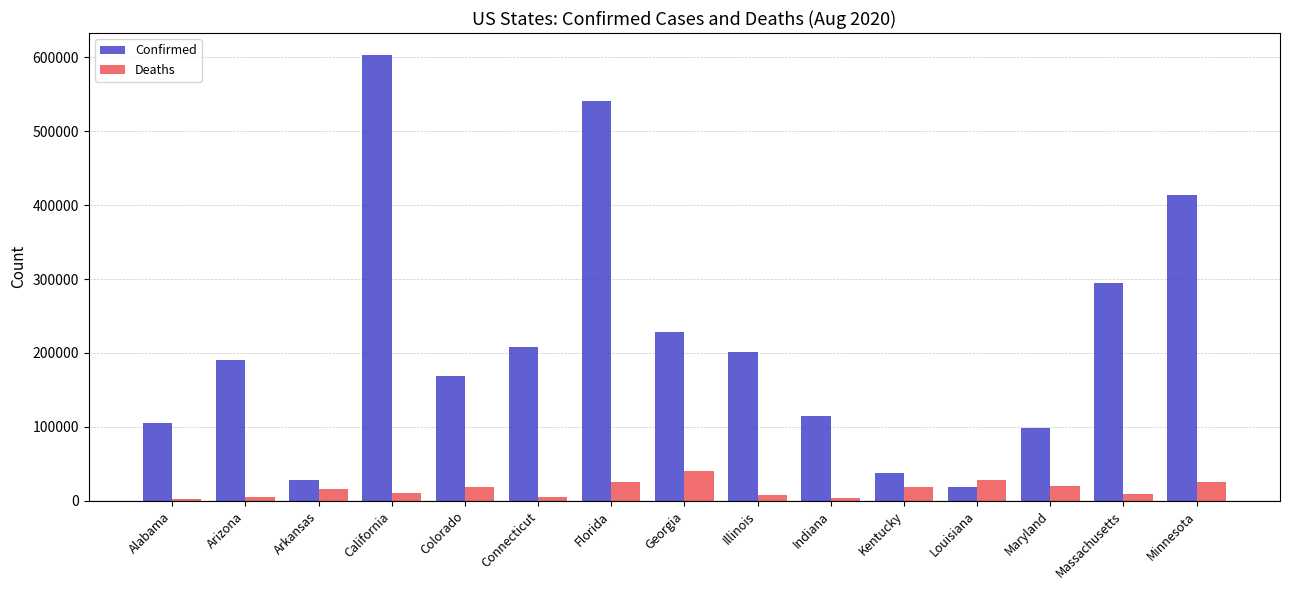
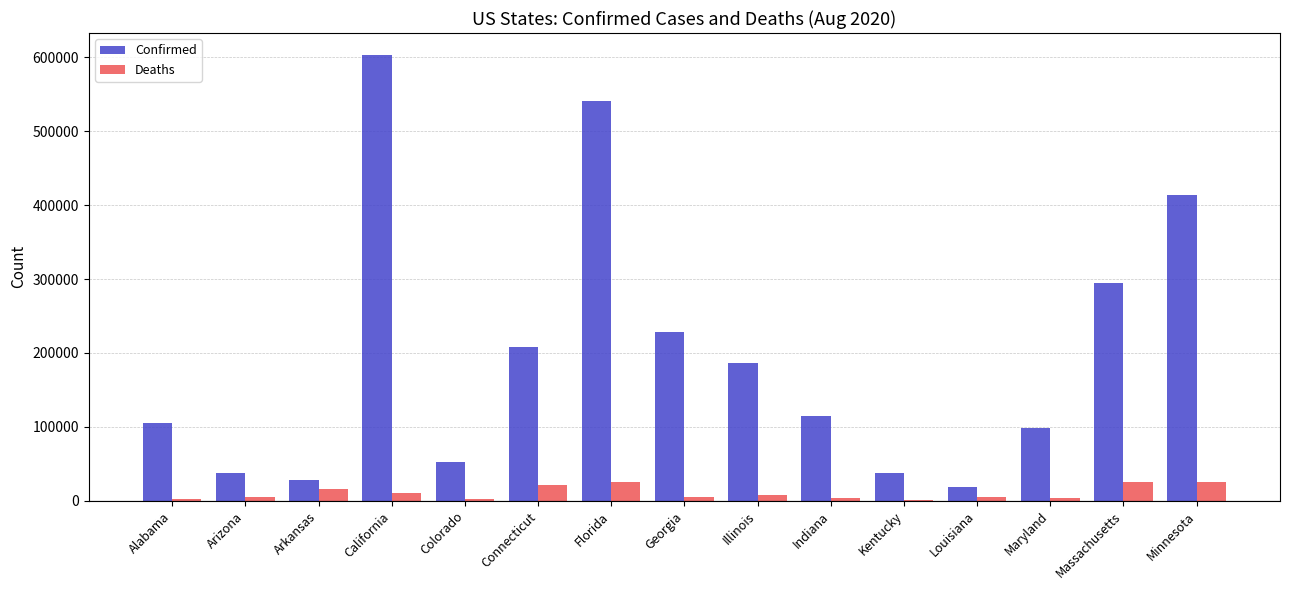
Confirmed, Arizona: 190000 -> 40000
Confirmed, Colorado: 170000 -> 50000
Deaths, Colorado: 20000 -> 0
Deaths, Connecticut: 0 -> 20000
Deaths, Georgia: 40000 -> 0
Confirmed, Illinois: 200000 -> 190000
Deaths, Kentucky: 20000 -> 0
Deaths, Louisiana: 30000 -> 0
Deaths, Maryland: 20000 -> 0
Deaths, Massachusetts: 10000 -> 30000
